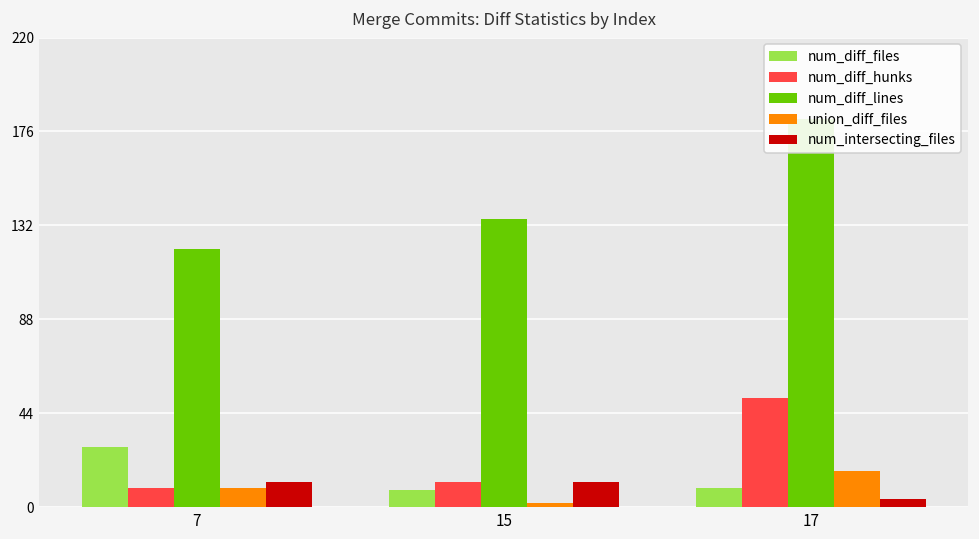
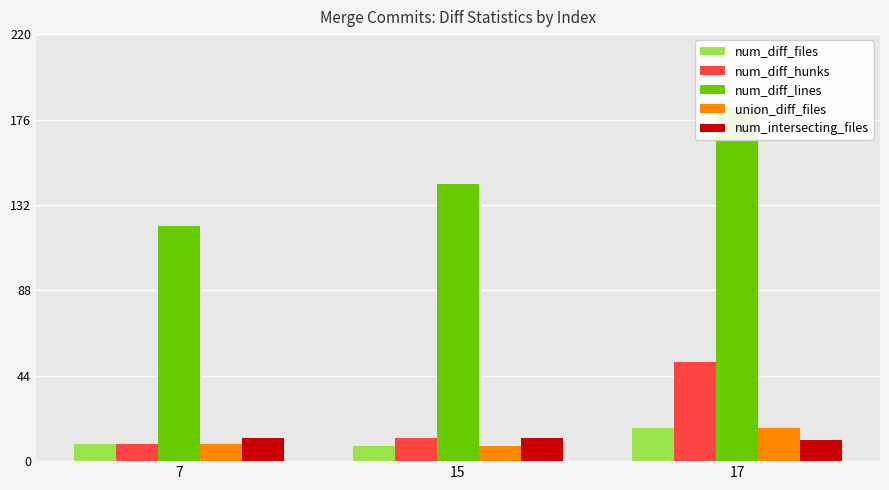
num_diff_files, 7: 28 -> 9
num_diff_lines, 15: 135 -> 143
union_diff_files, 15: 2 -> 8
num_diff_files, 17: 9 -> 17
num_intersecting_files, 17: 4 -> 11
